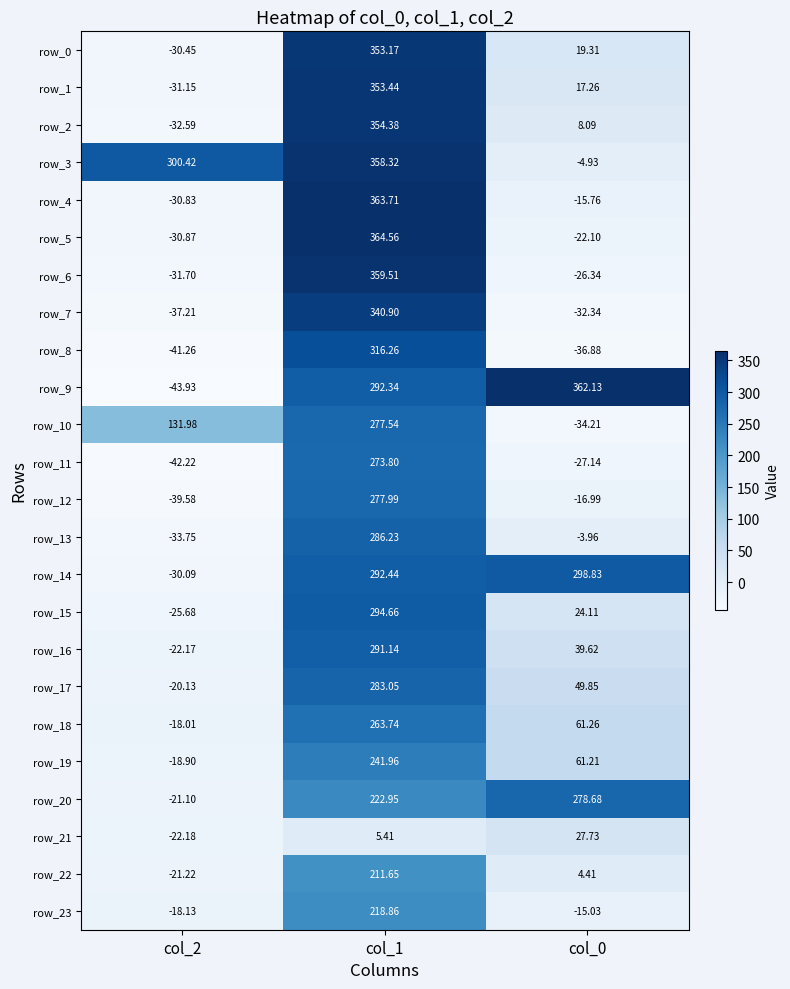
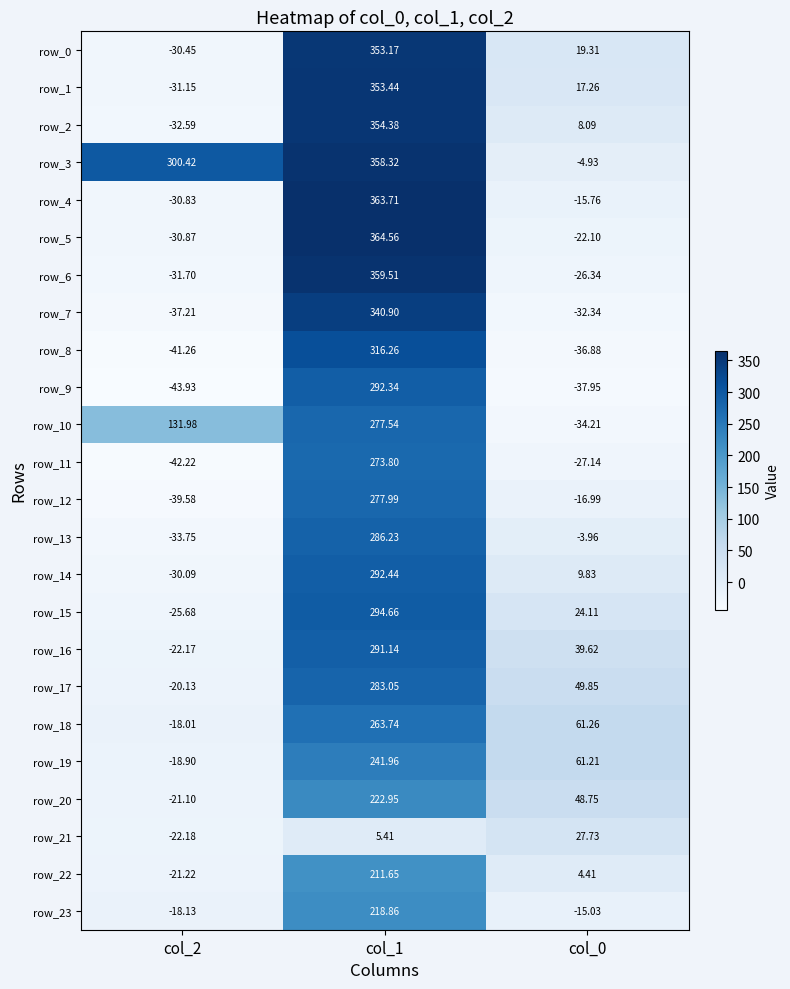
row_9, col_0: 362.13 -> -37.95
row_14, col_0: 298.83 -> 9.83
row_20, col_0: 278.68 -> 48.75
